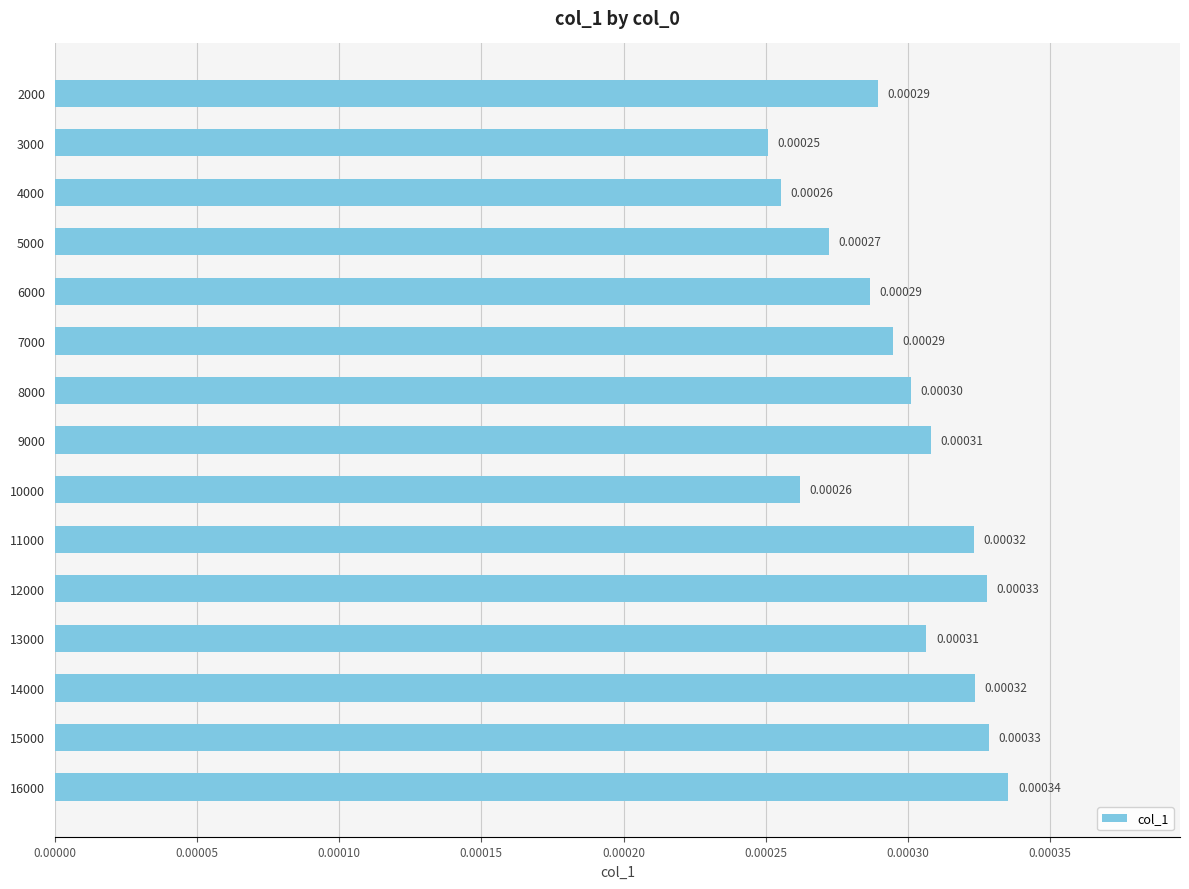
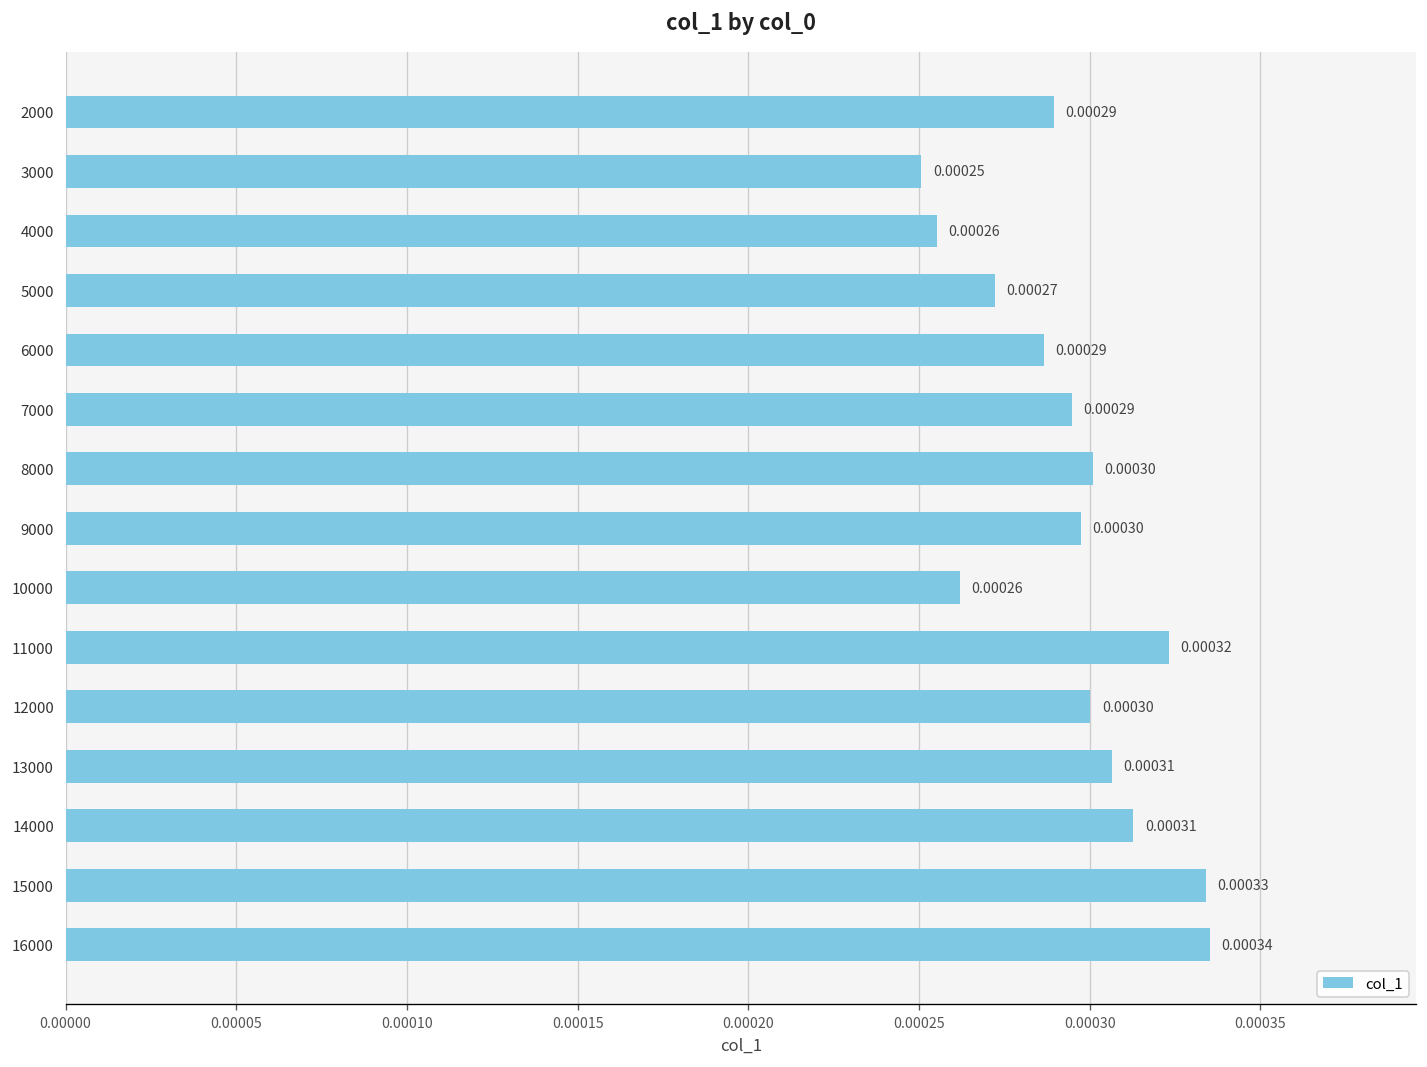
9000: 0.00031 -> 0.00030
12000: 0.00033 -> 0.00030
14000: 0.00032 -> 0.00031
15000: 0.000328 -> 0.000334
